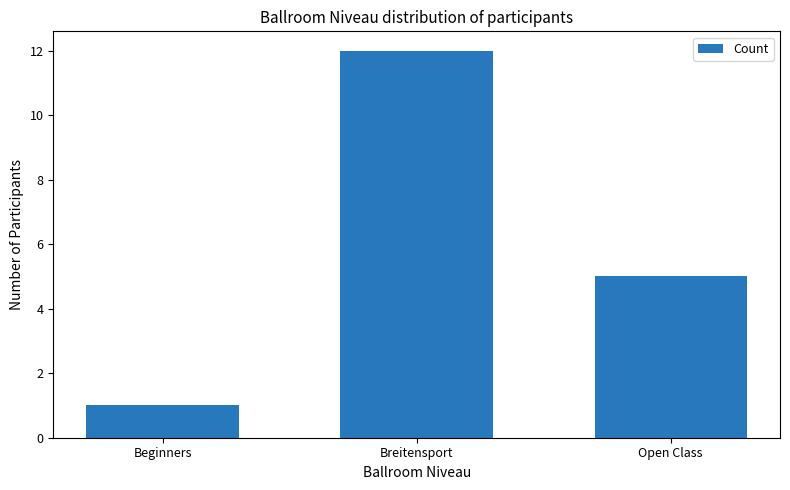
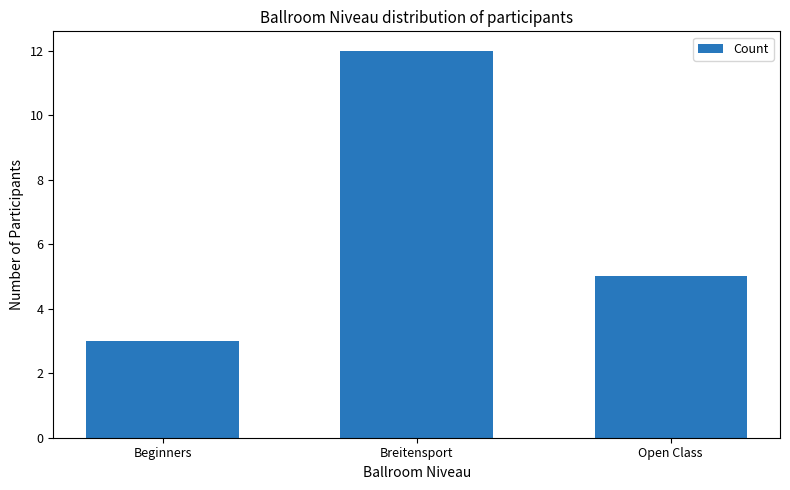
Beginners: 1 -> 3
